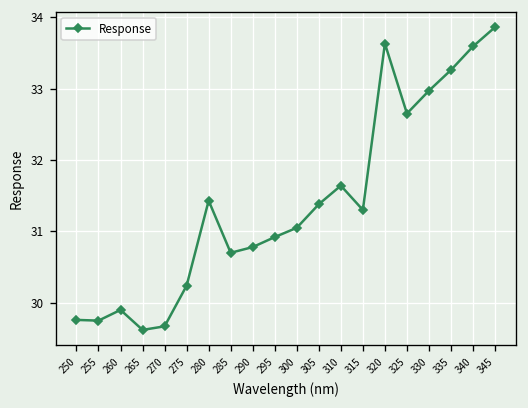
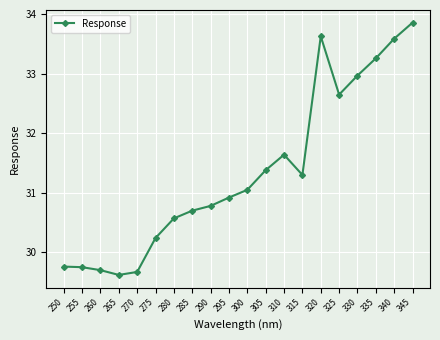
260: 29.9 -> 29.7
280: 31.4 -> 30.6
